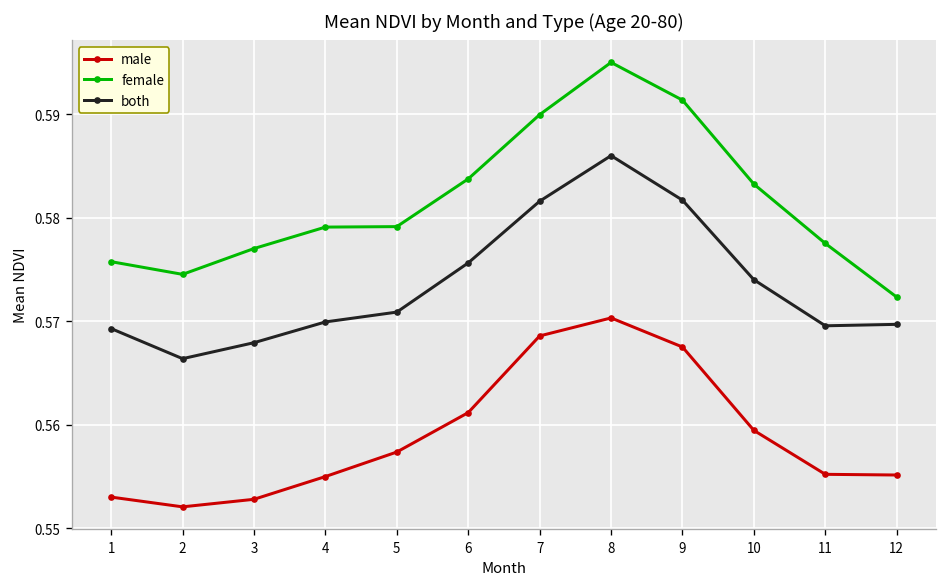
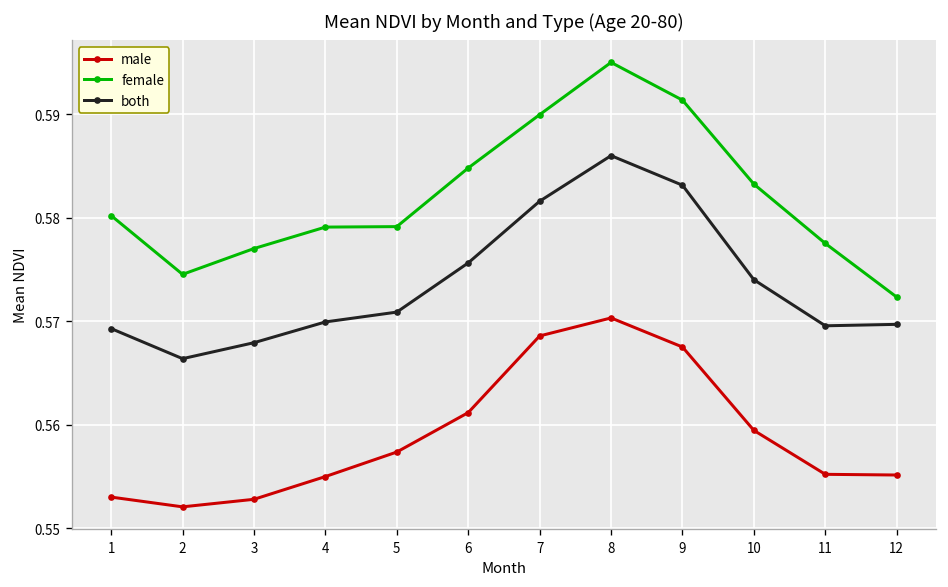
female, 1: 0.576 -> 0.580
female, 6: 0.584 -> 0.585
both, 9: 0.582 -> 0.583
